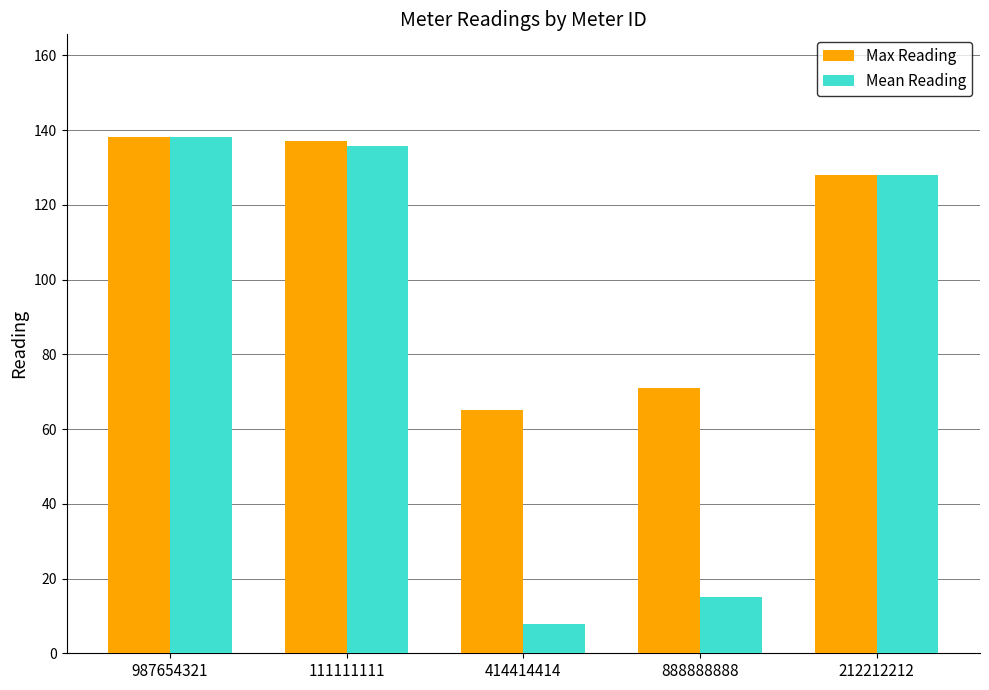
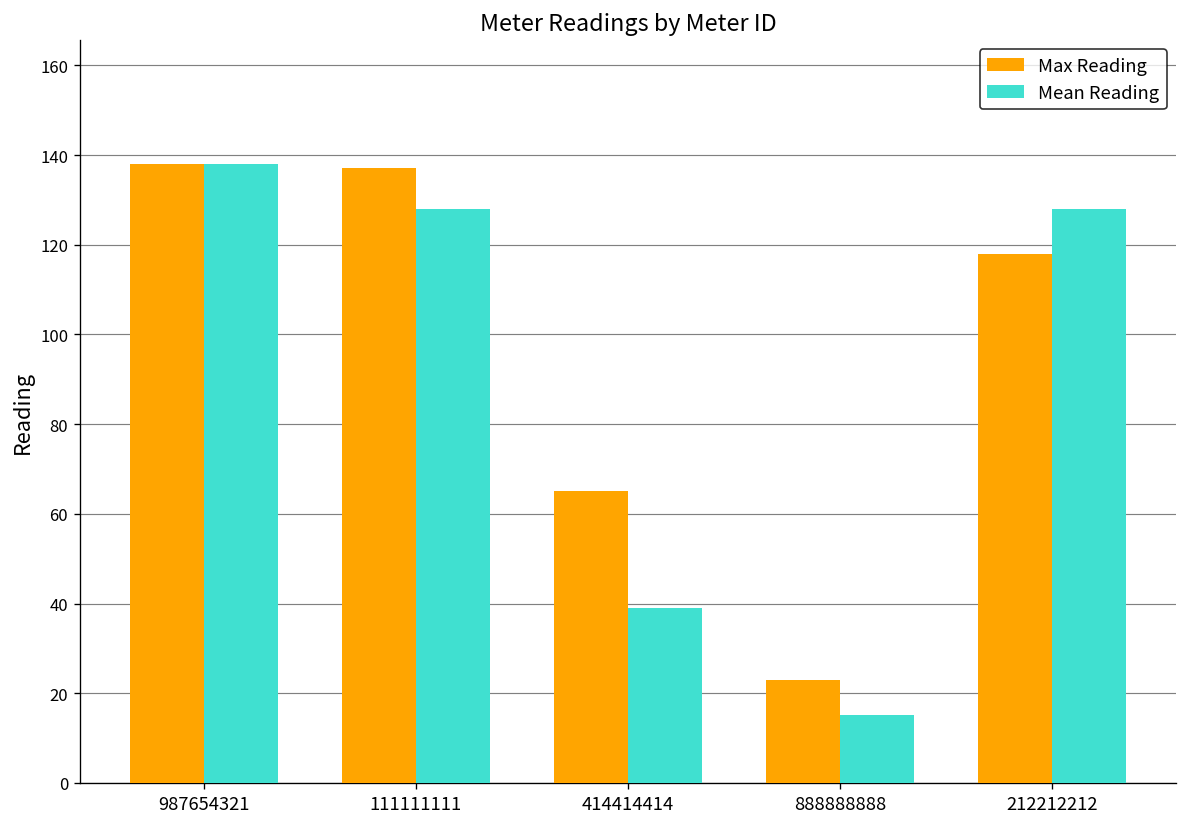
Mean Reading, 111111111: 136 -> 128
Mean Reading, 414414414: 8 -> 39
Max Reading, 888888888: 71 -> 23
Max Reading, 212212212: 128 -> 118
